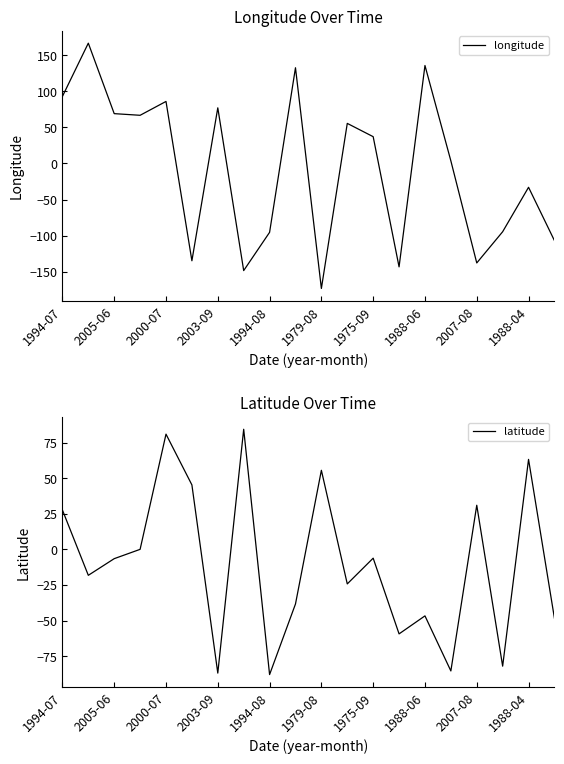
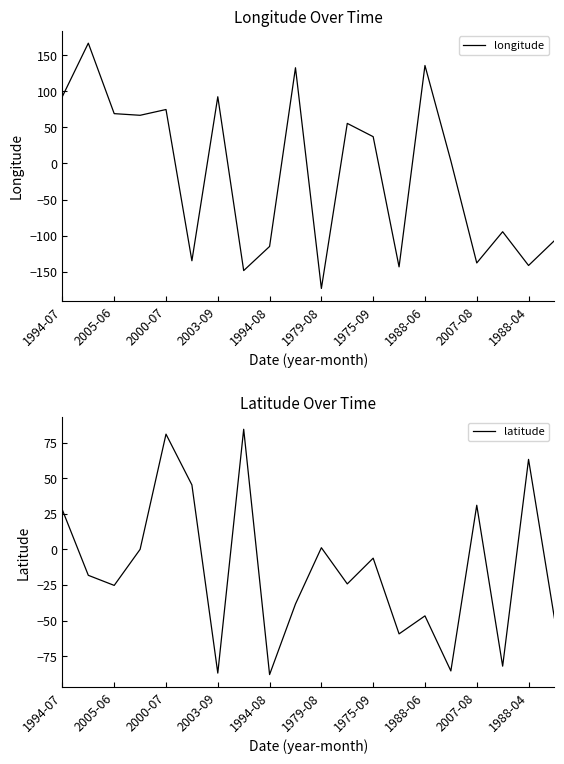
Longitude Over Time, 2000-07: 90 -> 70
Longitude Over Time, 2003-09: 80 -> 90
Longitude Over Time, 1994-08: -100 -> -120
Longitude Over Time, 1988-04: -30 -> -140
Latitude Over Time, 2005-06: -6 -> -25
Latitude Over Time, 1979-08: 56 -> 1
